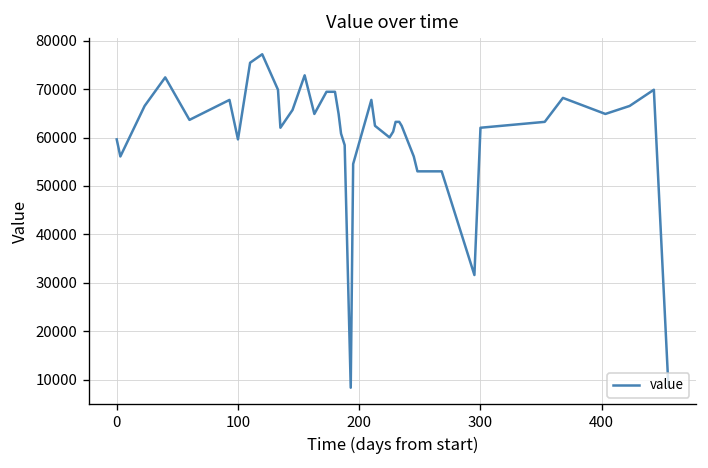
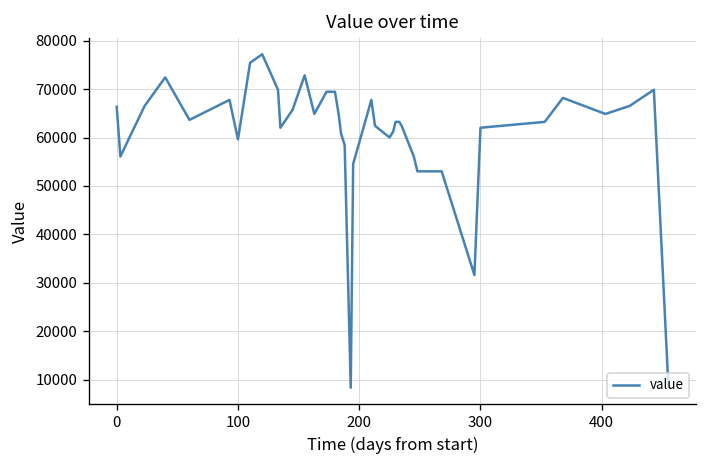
0: 60000 -> 66000
